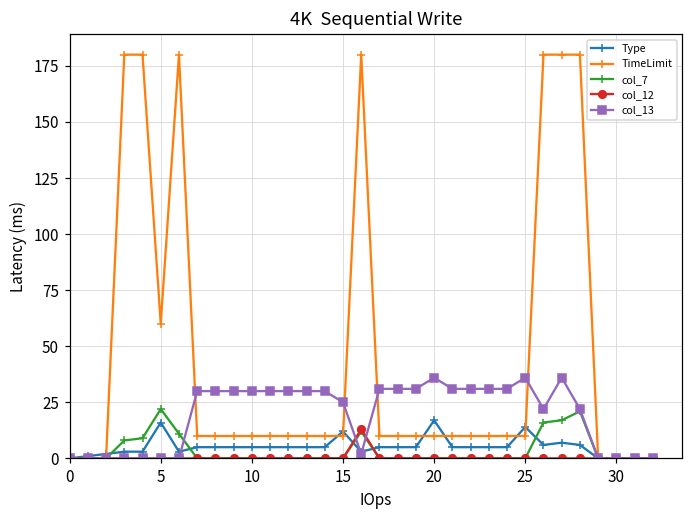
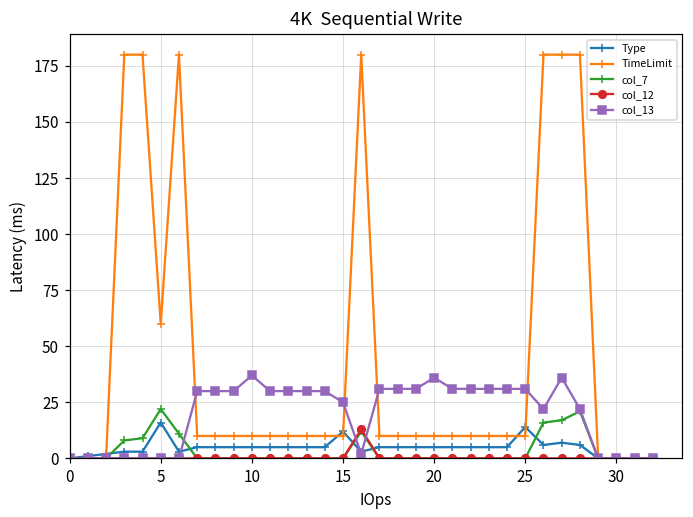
col_13, 10: 30 -> 37
Type, 20: 17 -> 5
col_13, 25: 36 -> 31
